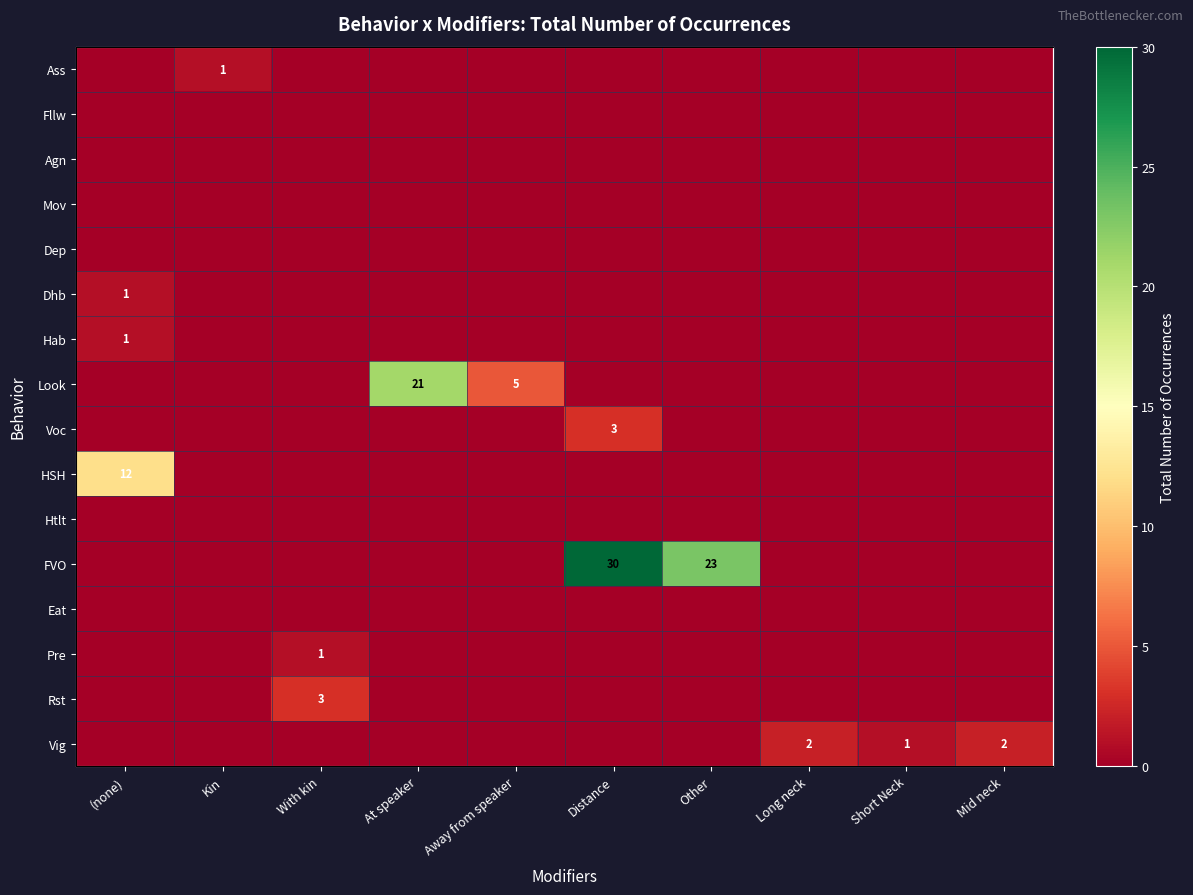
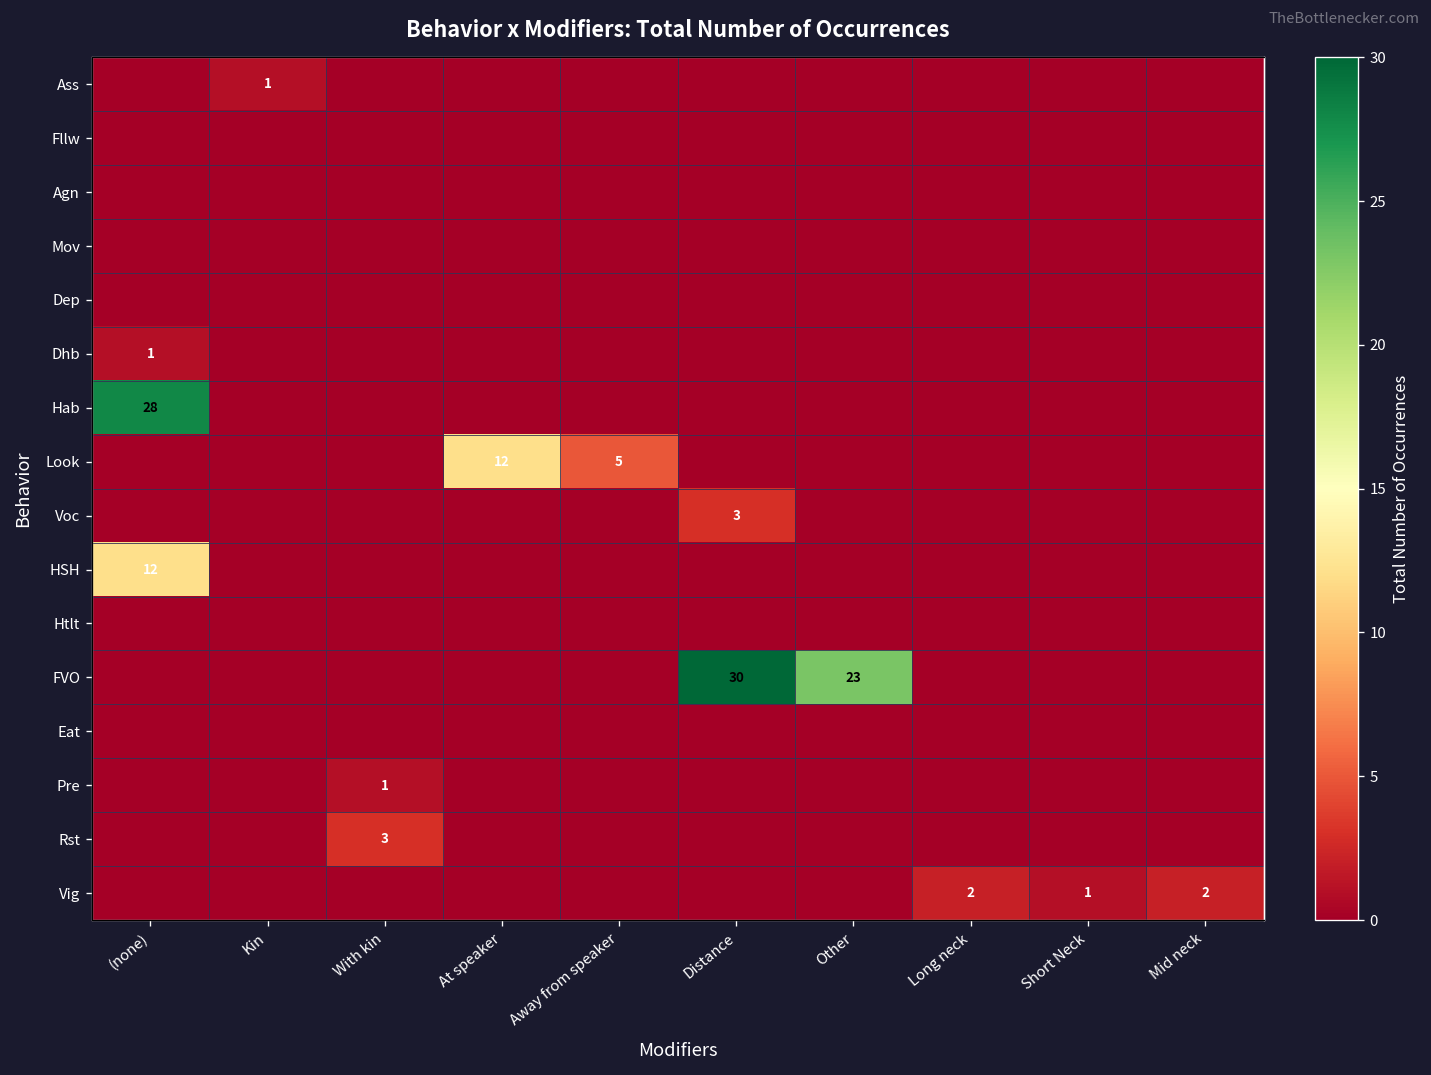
Hab, (none): 1 -> 28
Look, At speaker: 21 -> 12
